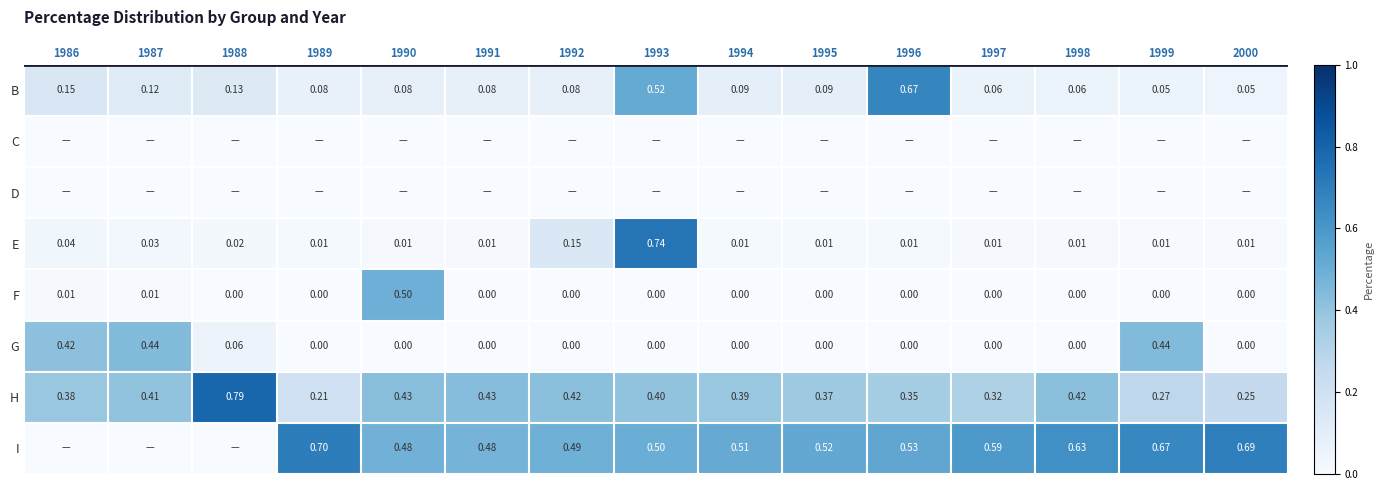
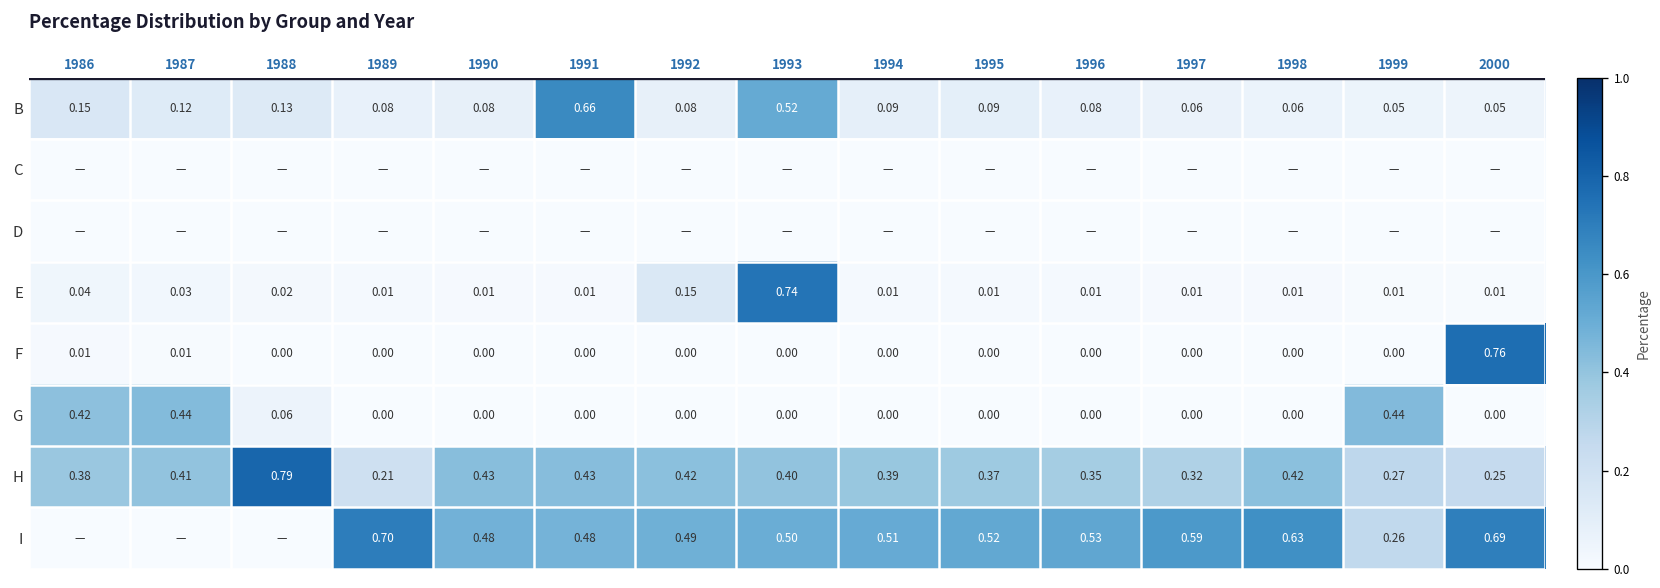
B, 1991: 0.08 -> 0.66
B, 1996: 0.67 -> 0.08
F, 1990: 0.50 -> 0.00
F, 2000: 0.00 -> 0.76
I, 1999: 0.67 -> 0.26
